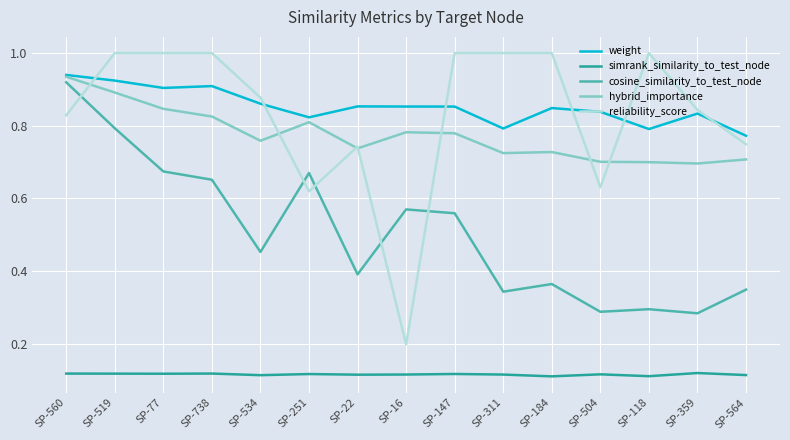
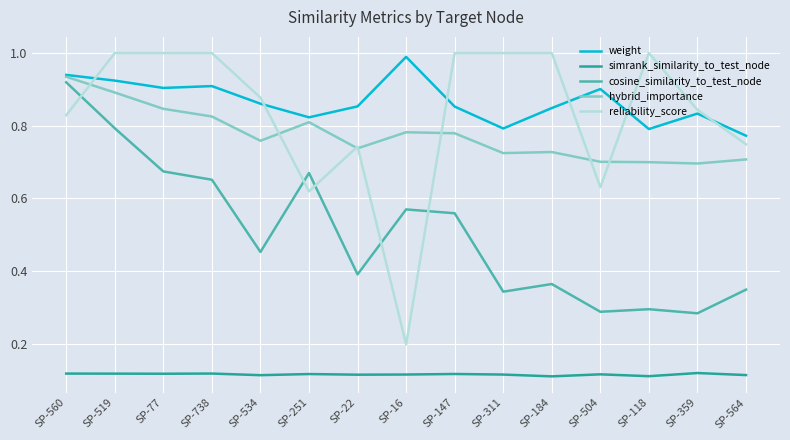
weight, SP-16: 0.85 -> 0.99
weight, SP-504: 0.84 -> 0.90
